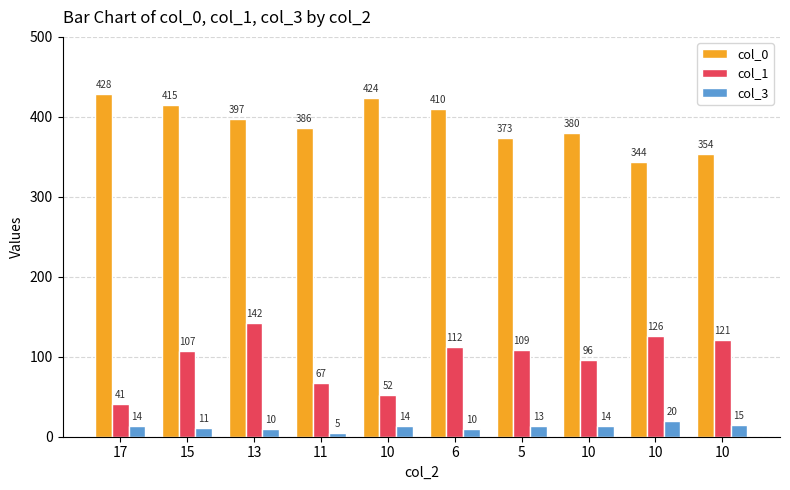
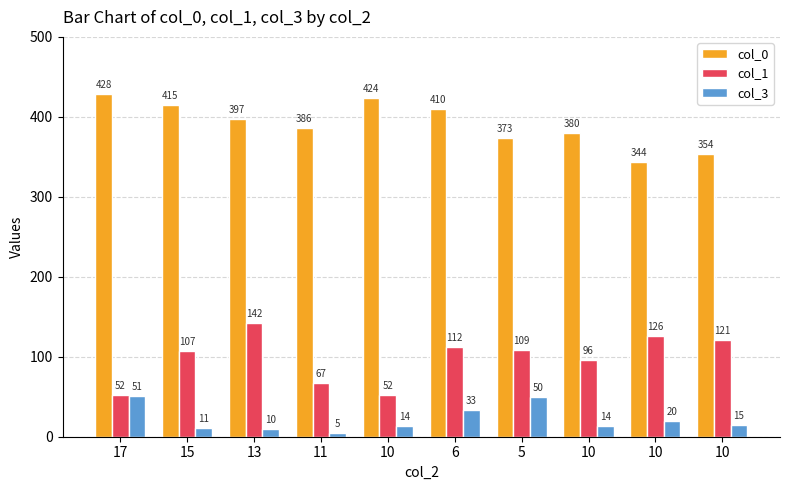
col_1, 17: 41 -> 52
col_3, 17: 14 -> 51
col_3, 6: 10 -> 33
col_3, 5: 13 -> 50
